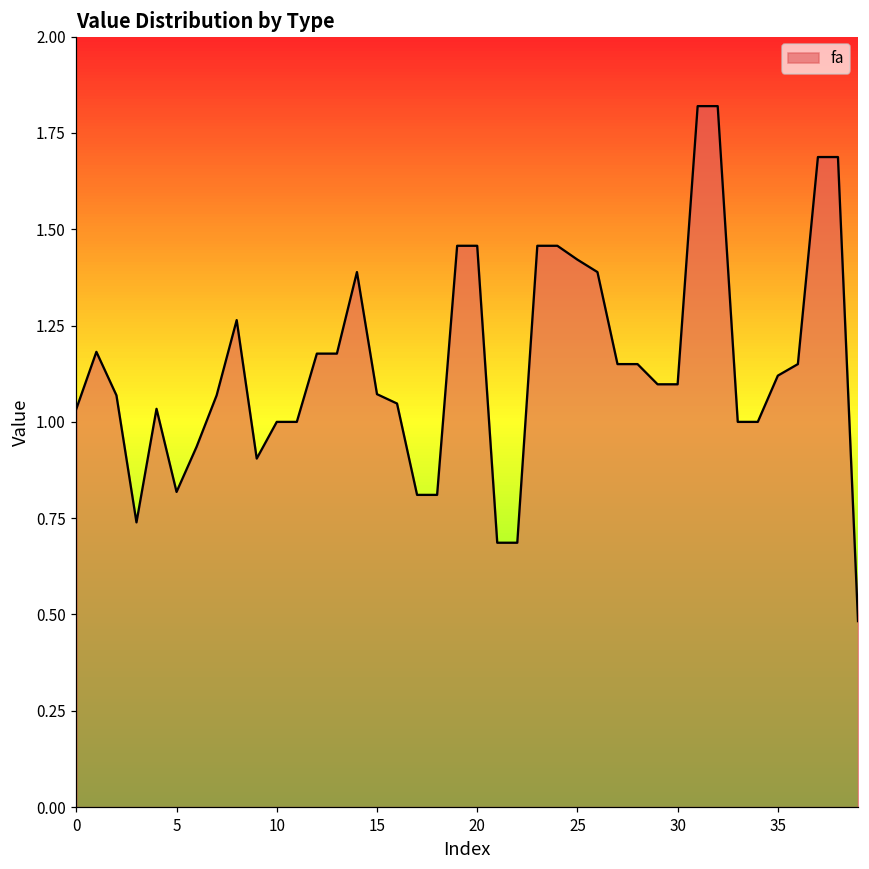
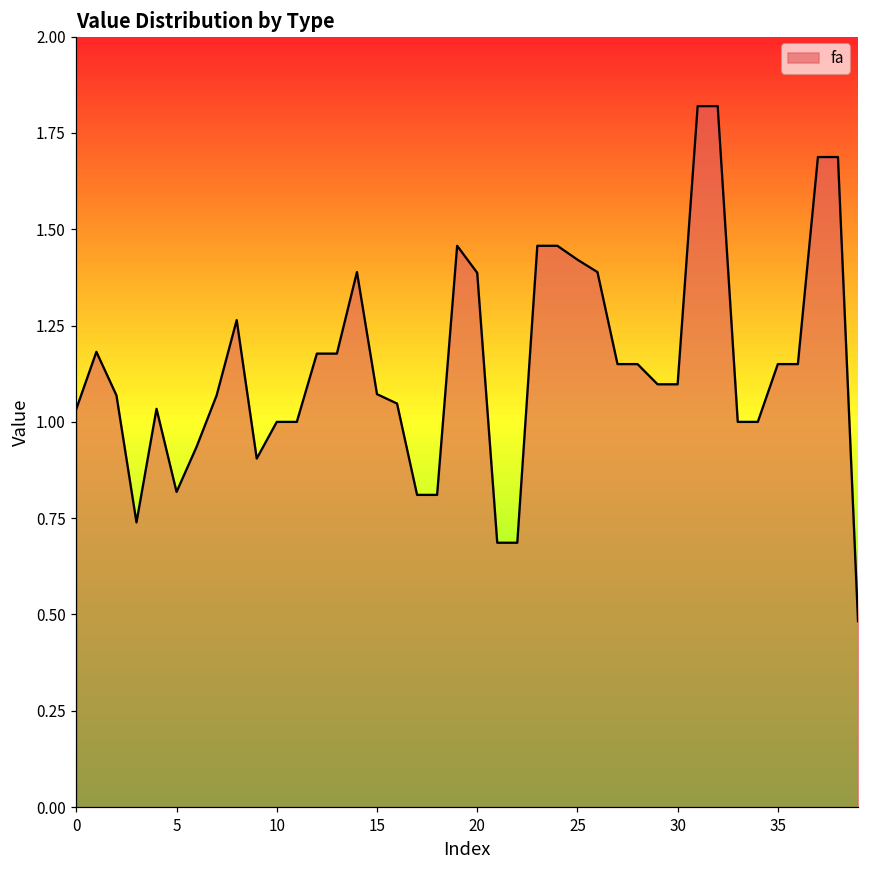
20: 1.46 -> 1.39
35: 1.12 -> 1.15
